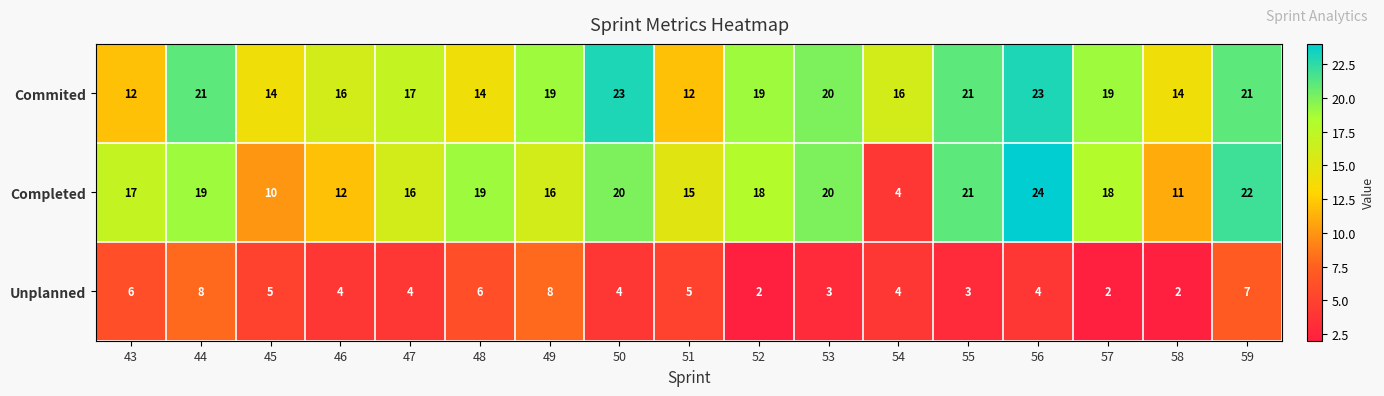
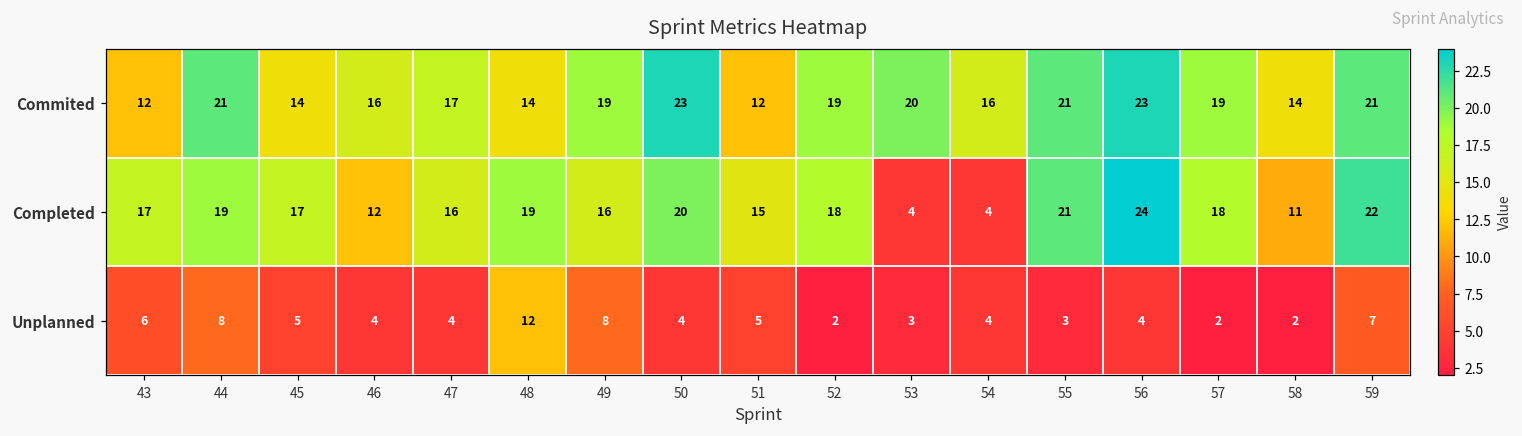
Completed, 45: 10 -> 17
Completed, 53: 20 -> 4
Unplanned, 48: 6 -> 12
